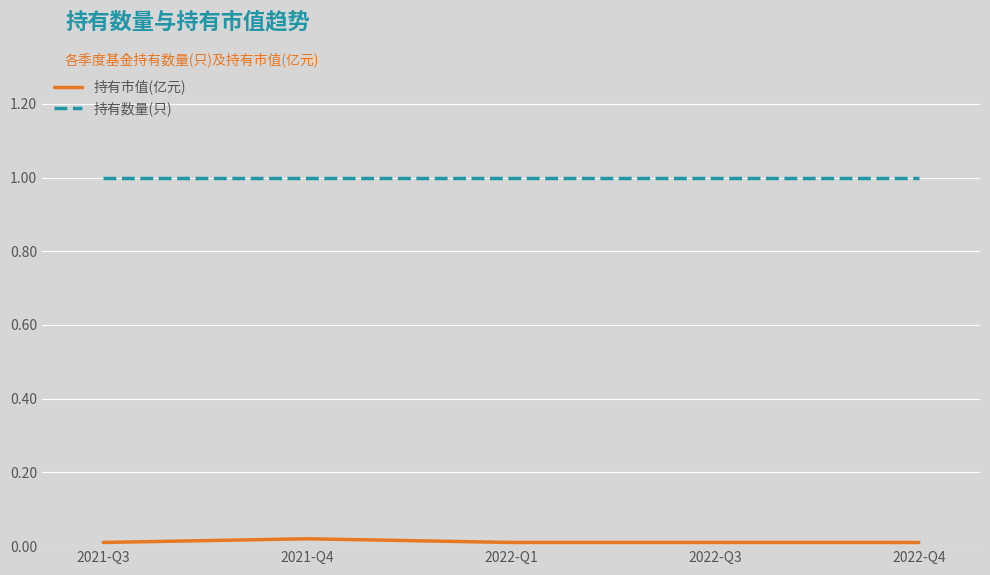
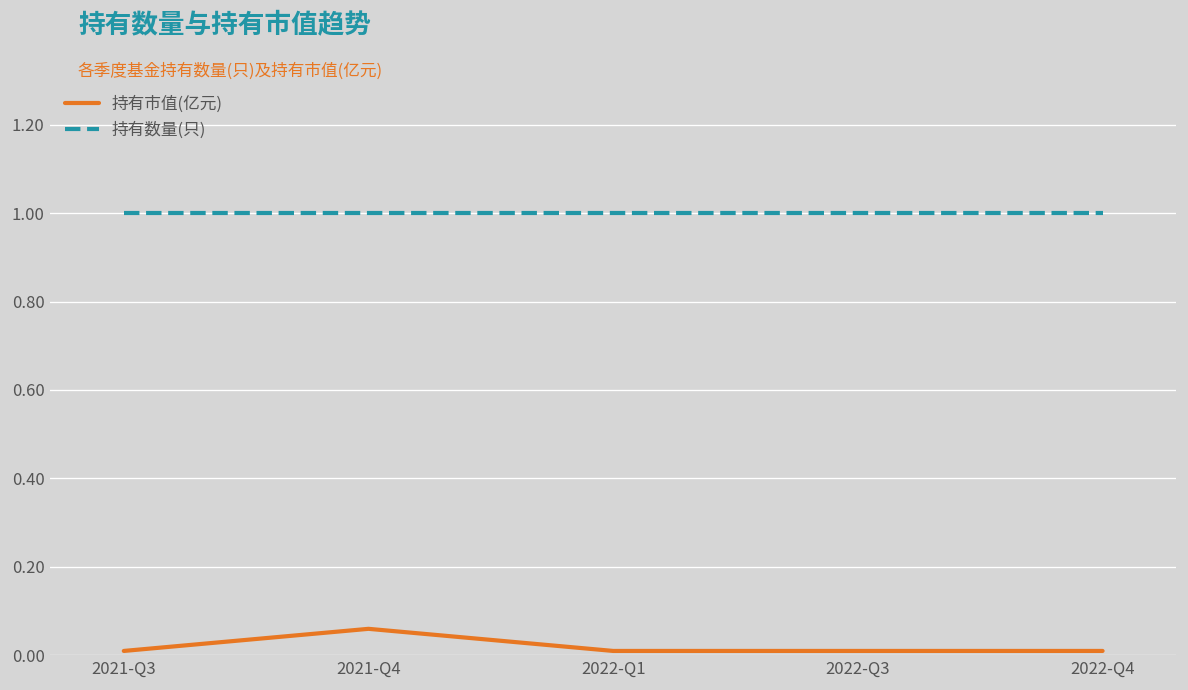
持有市值(亿元), 2021-Q4: 0.02 -> 0.06
